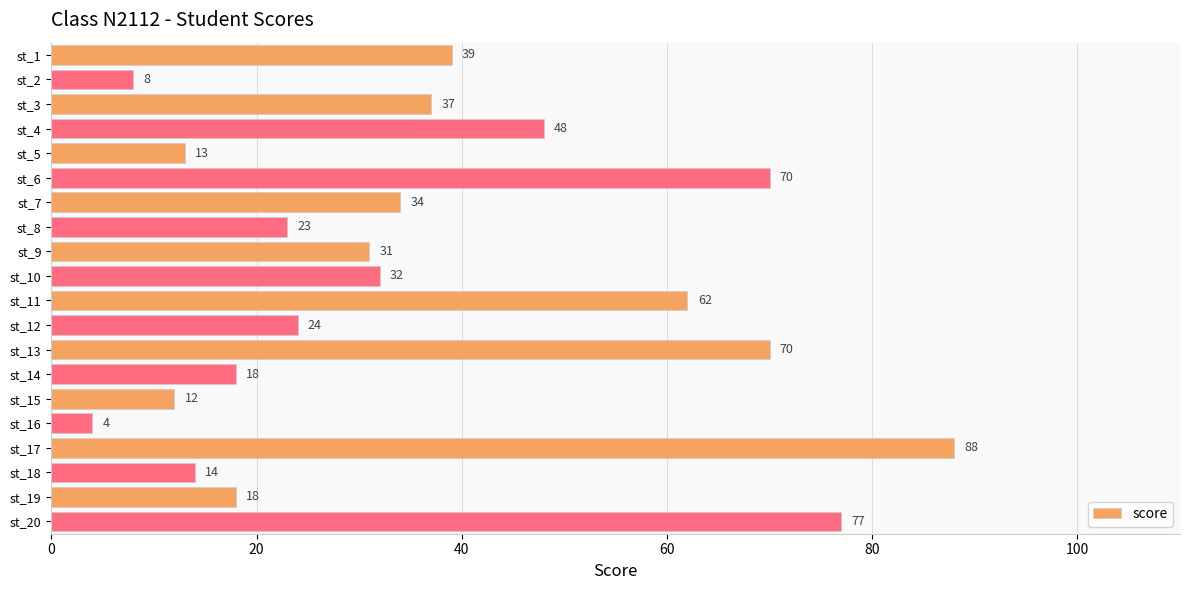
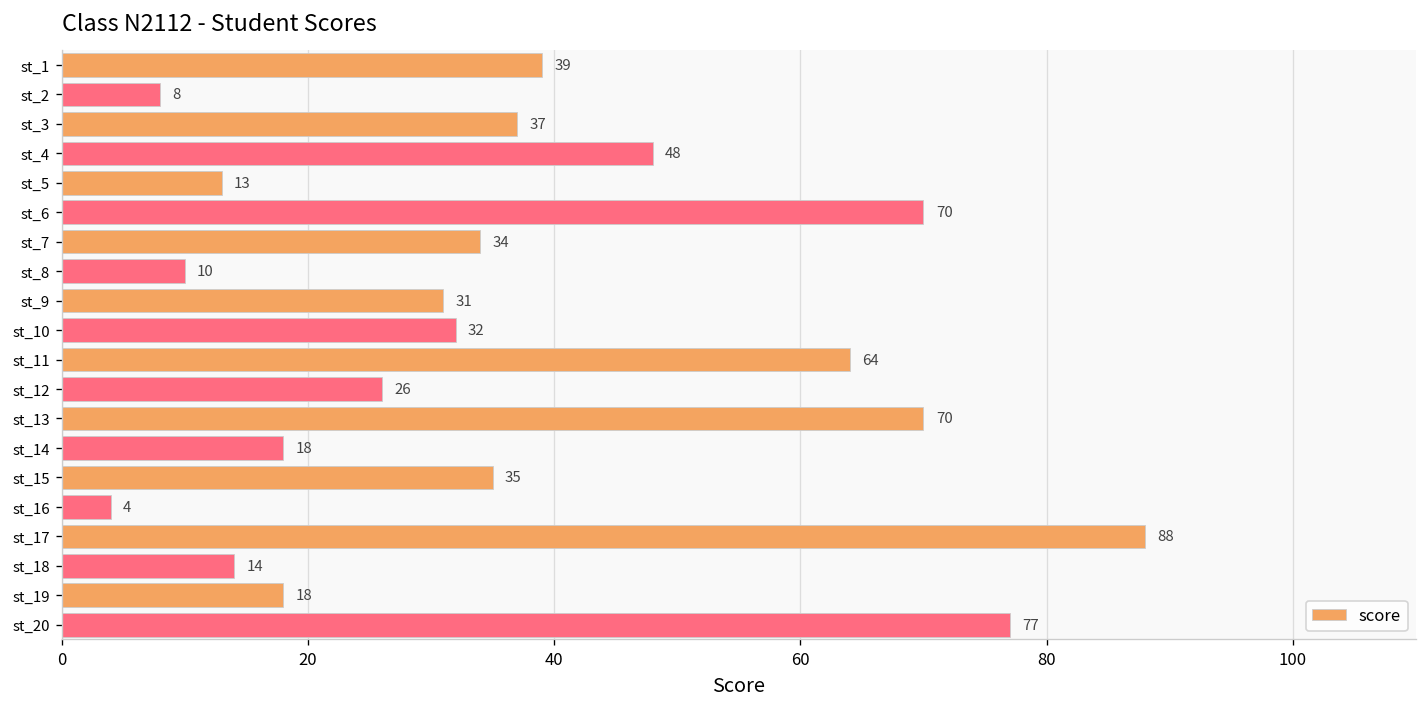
st_8: 23 -> 10
st_11: 62 -> 64
st_12: 24 -> 26
st_15: 12 -> 35
